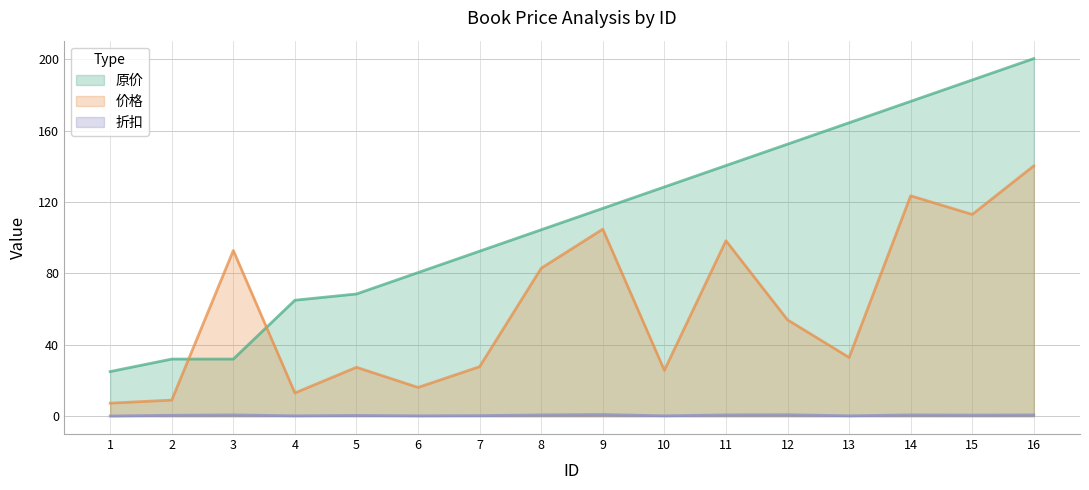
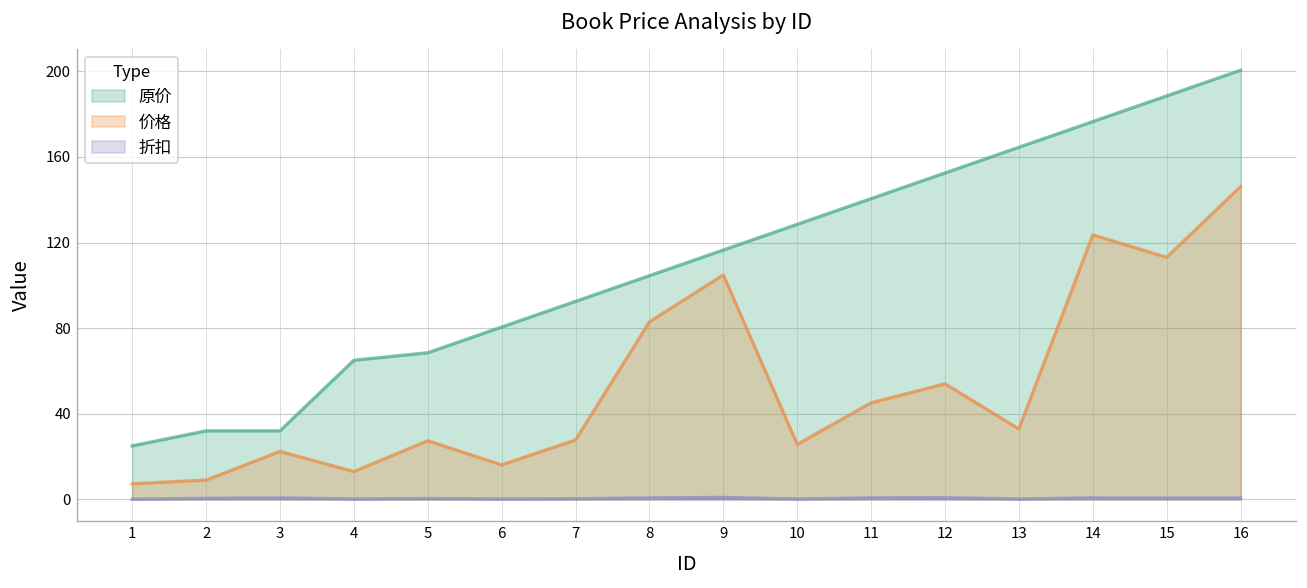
价格, 3: 93 -> 22
价格, 11: 98 -> 45
价格, 16: 140 -> 146
